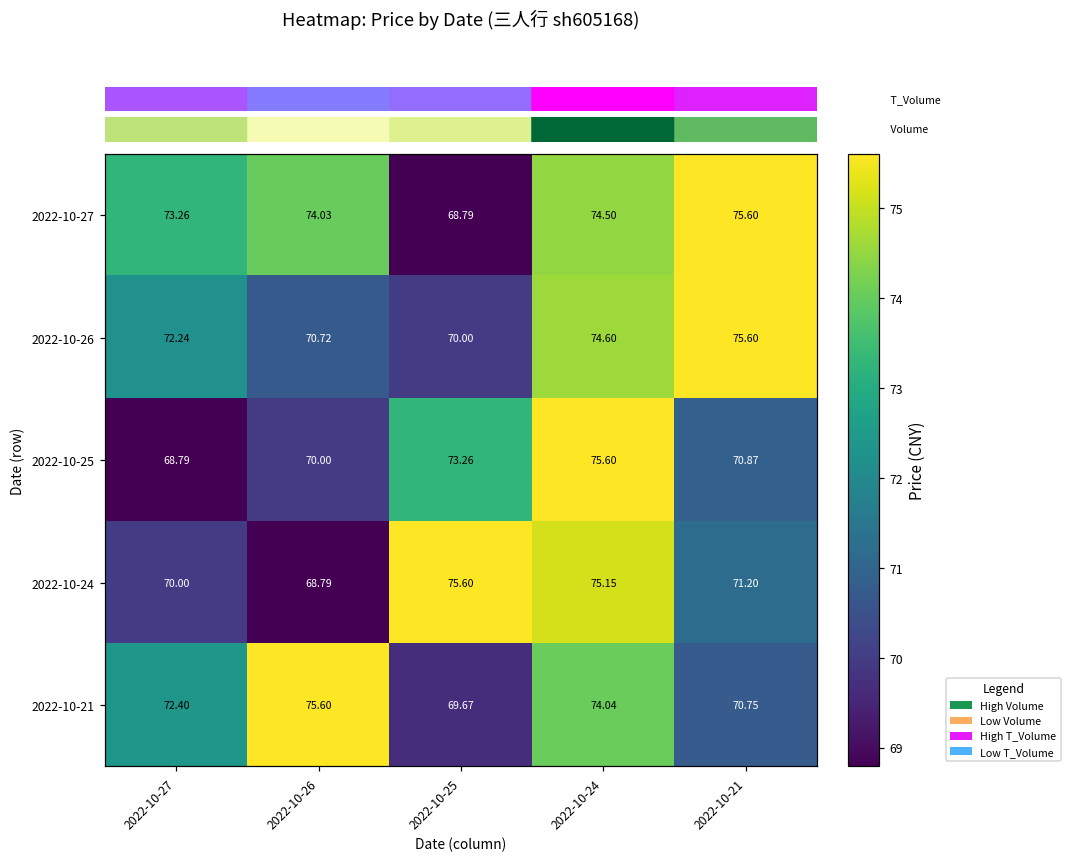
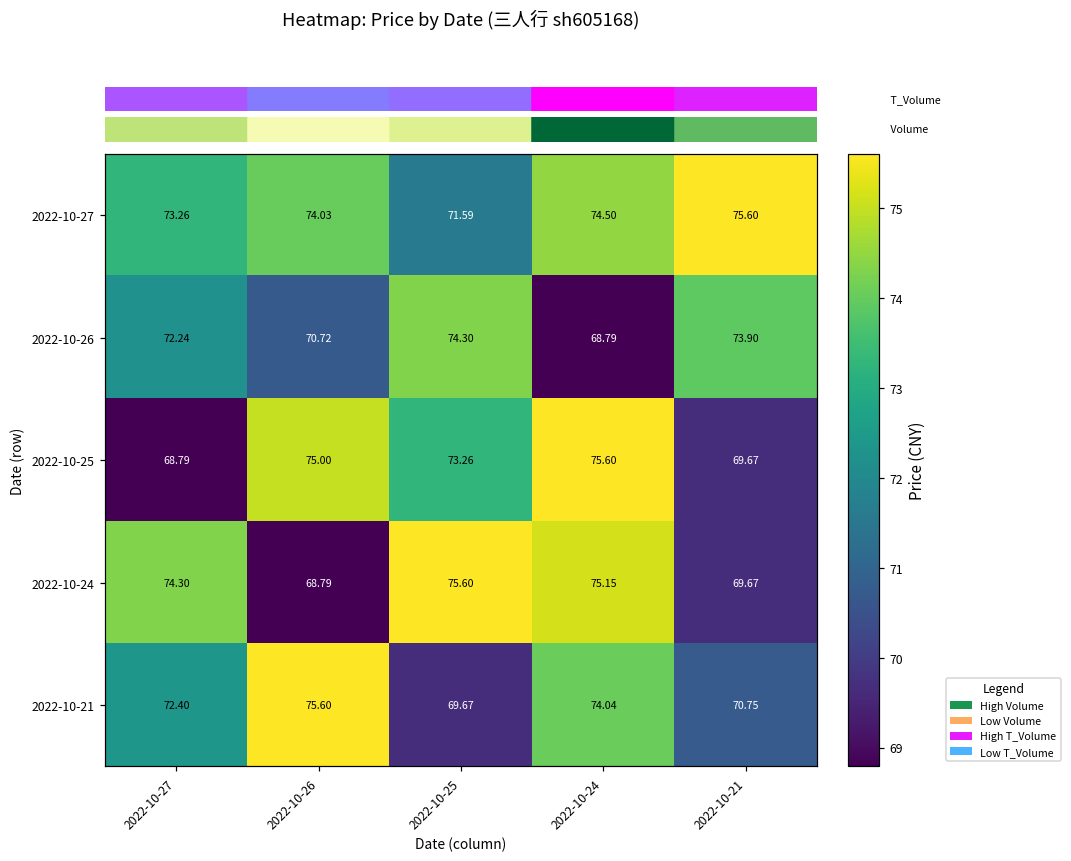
2022-10-27, 2022-10-25: 68.79 -> 71.59
2022-10-26, 2022-10-25: 70.00 -> 74.30
2022-10-26, 2022-10-24: 74.60 -> 68.79
2022-10-26, 2022-10-21: 75.60 -> 73.90
2022-10-25, 2022-10-26: 70.00 -> 75.00
2022-10-25, 2022-10-21: 70.87 -> 69.67
2022-10-24, 2022-10-27: 70.00 -> 74.30
2022-10-24, 2022-10-21: 71.20 -> 69.67
